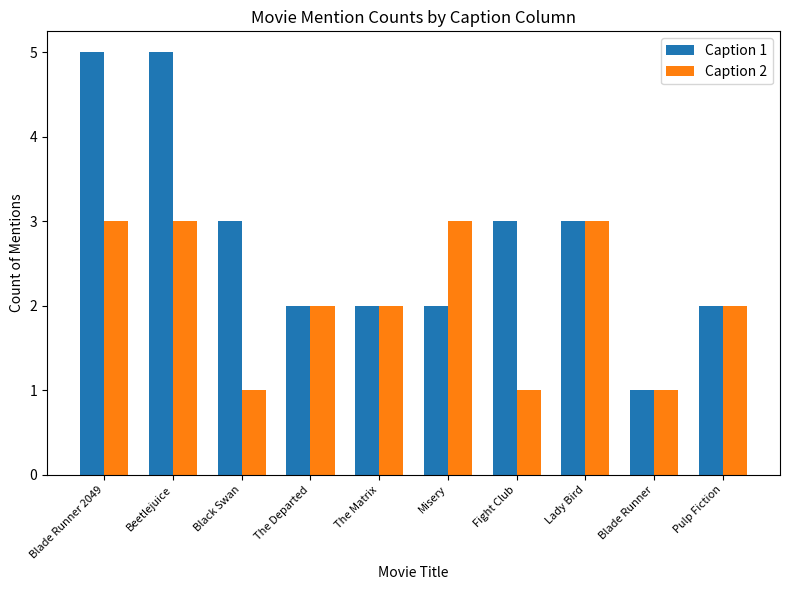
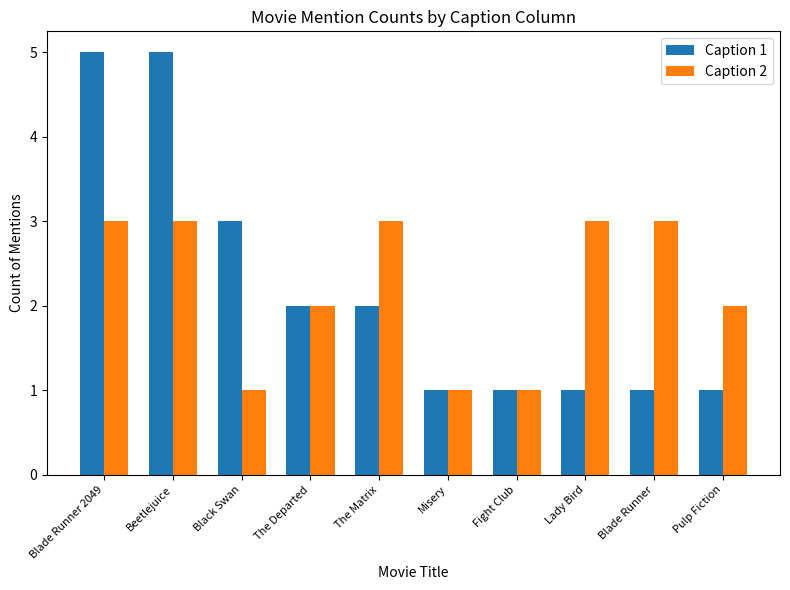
Caption 2, The Matrix: 2 -> 3
Caption 1, Misery: 2 -> 1
Caption 2, Misery: 3 -> 1
Caption 1, Fight Club: 3 -> 1
Caption 1, Lady Bird: 3 -> 1
Caption 2, Blade Runner: 1 -> 3
Caption 1, Pulp Fiction: 2 -> 1
